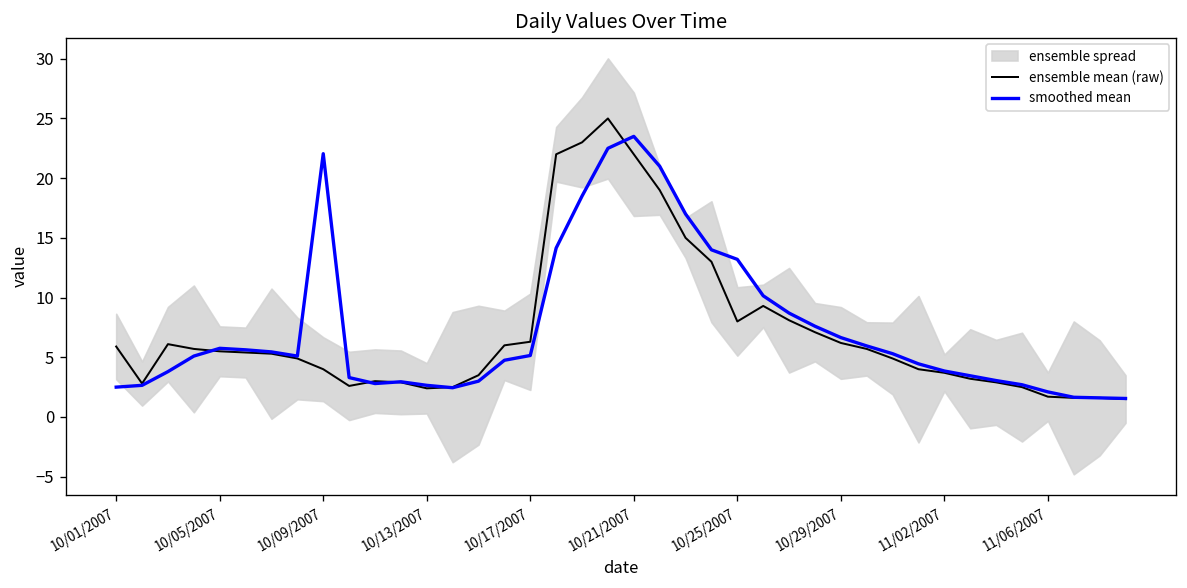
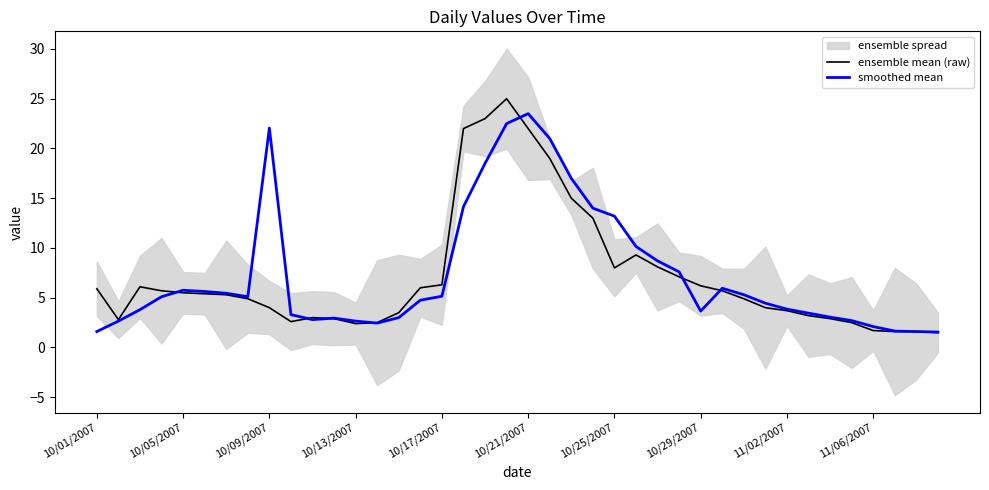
smoothed mean, 10/01/2007: 3 -> 2
smoothed mean, 10/29/2007: 7 -> 4
